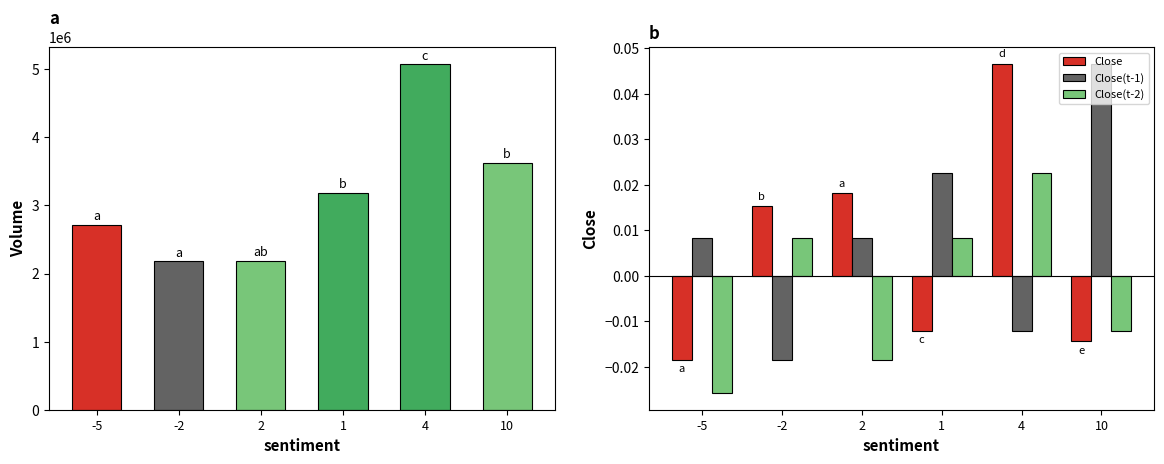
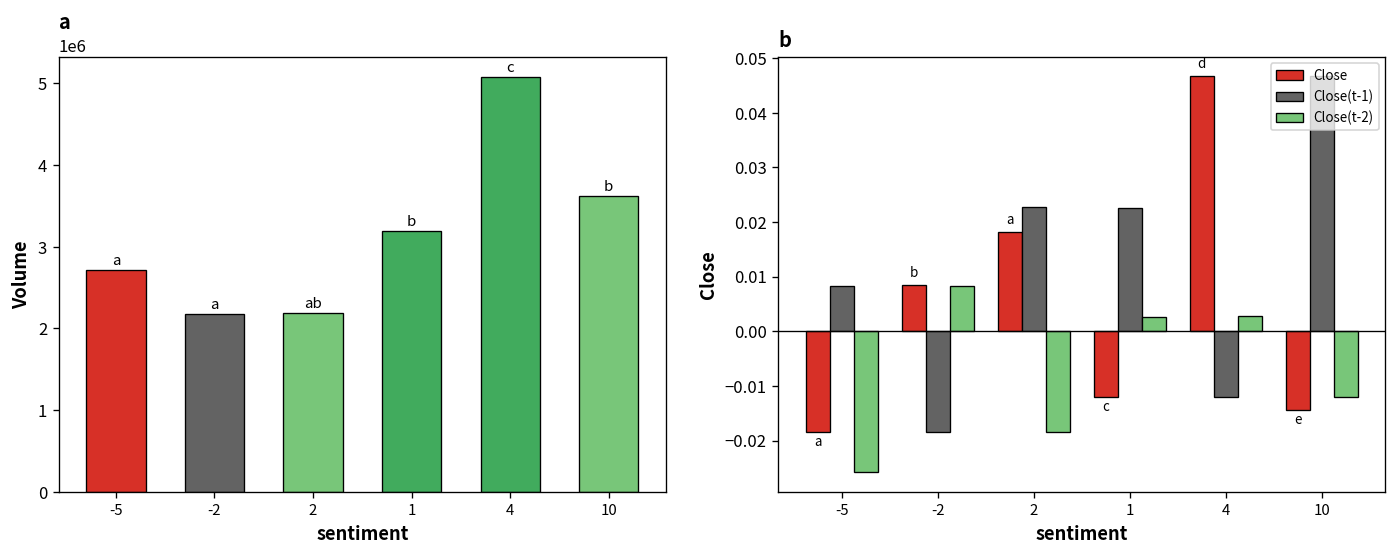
b, Close, -2: 0.015 -> 0.008
b, Close(t-1), 2: 0.008 -> 0.023
b, Close(t-2), 1: 0.008 -> 0.003
b, Close(t-2), 4: 0.023 -> 0.003
